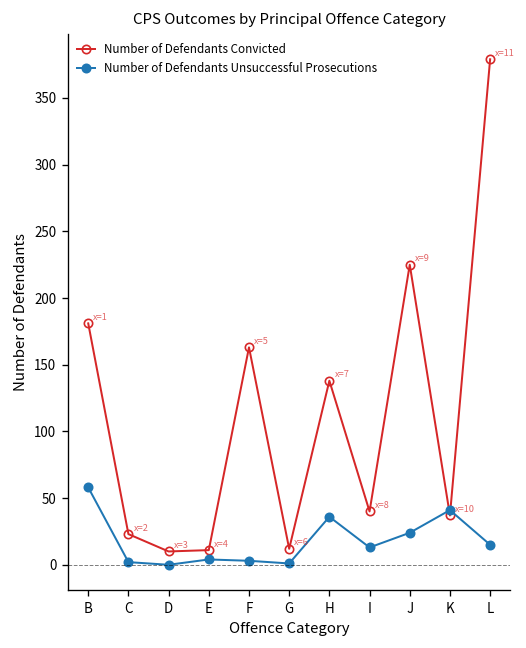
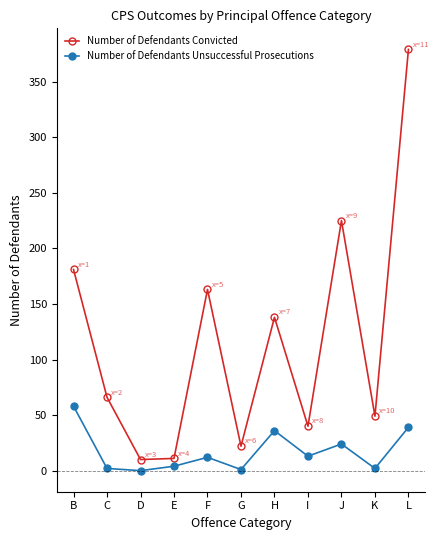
Number of Defendants Convicted, C: 23 -> 66
Number of Defendants Unsuccessful Prosecutions, F: 3 -> 12
Number of Defendants Convicted, G: 12 -> 22
Number of Defendants Convicted, K: 37 -> 49
Number of Defendants Unsuccessful Prosecutions, K: 41 -> 2
Number of Defendants Unsuccessful Prosecutions, L: 15 -> 39
